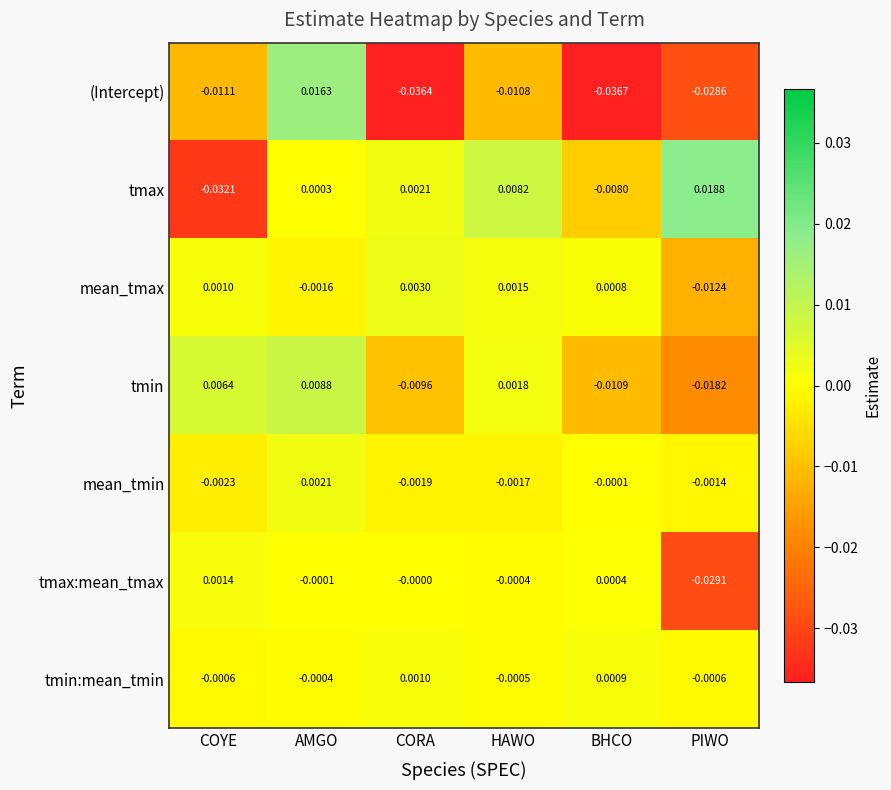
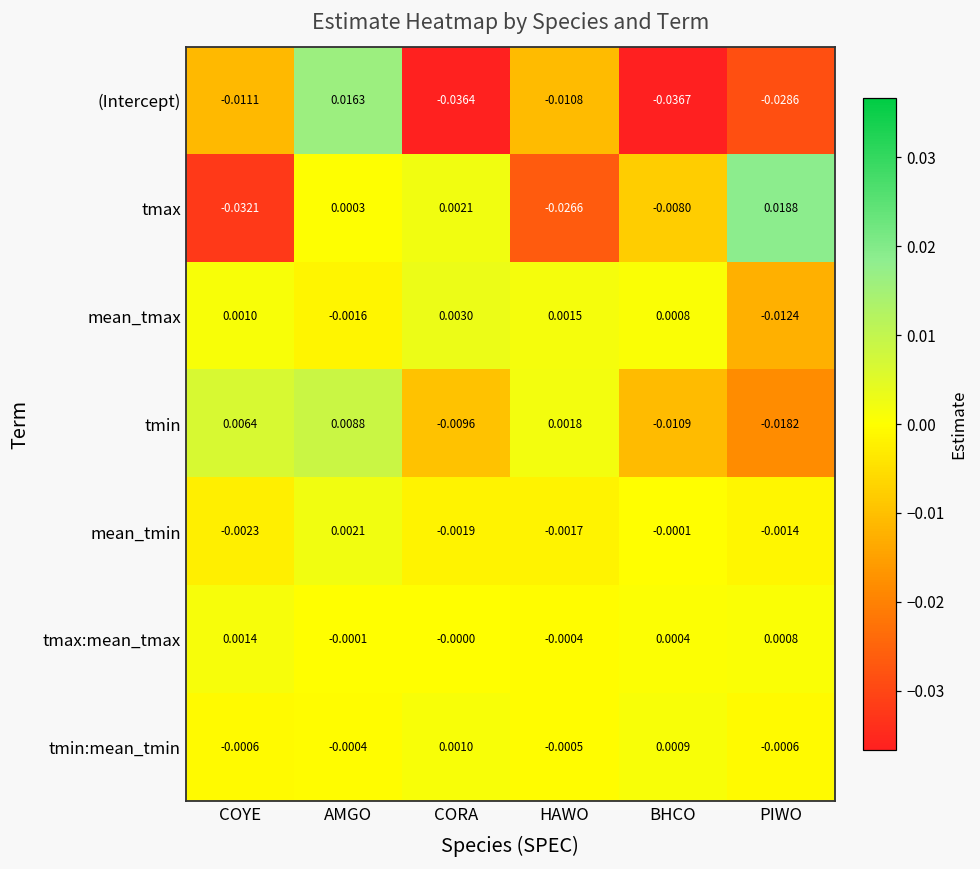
tmax, HAWO: 0.0082 -> -0.0266
tmax:mean_tmax, PIWO: -0.0291 -> 0.0008
